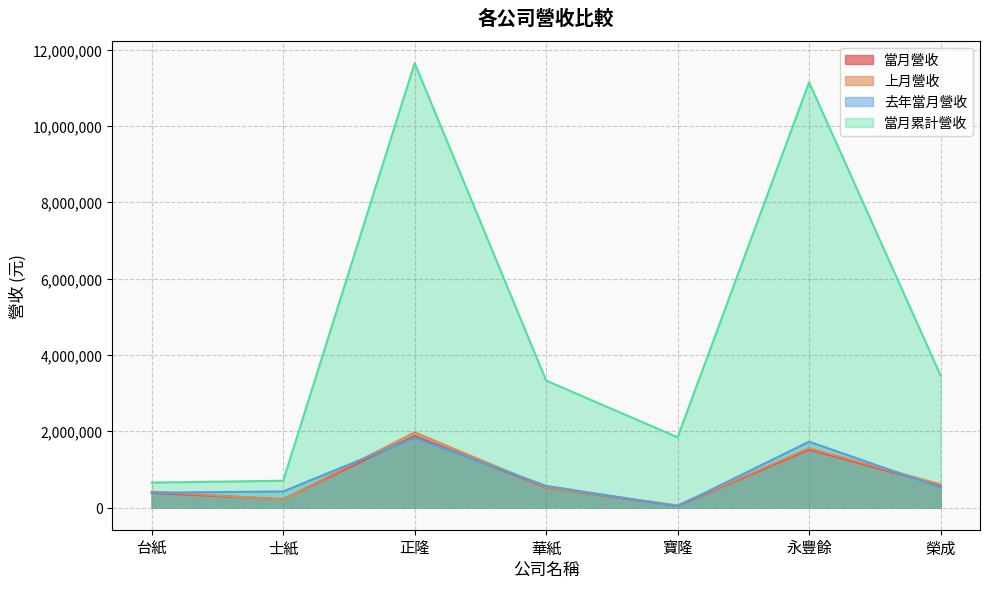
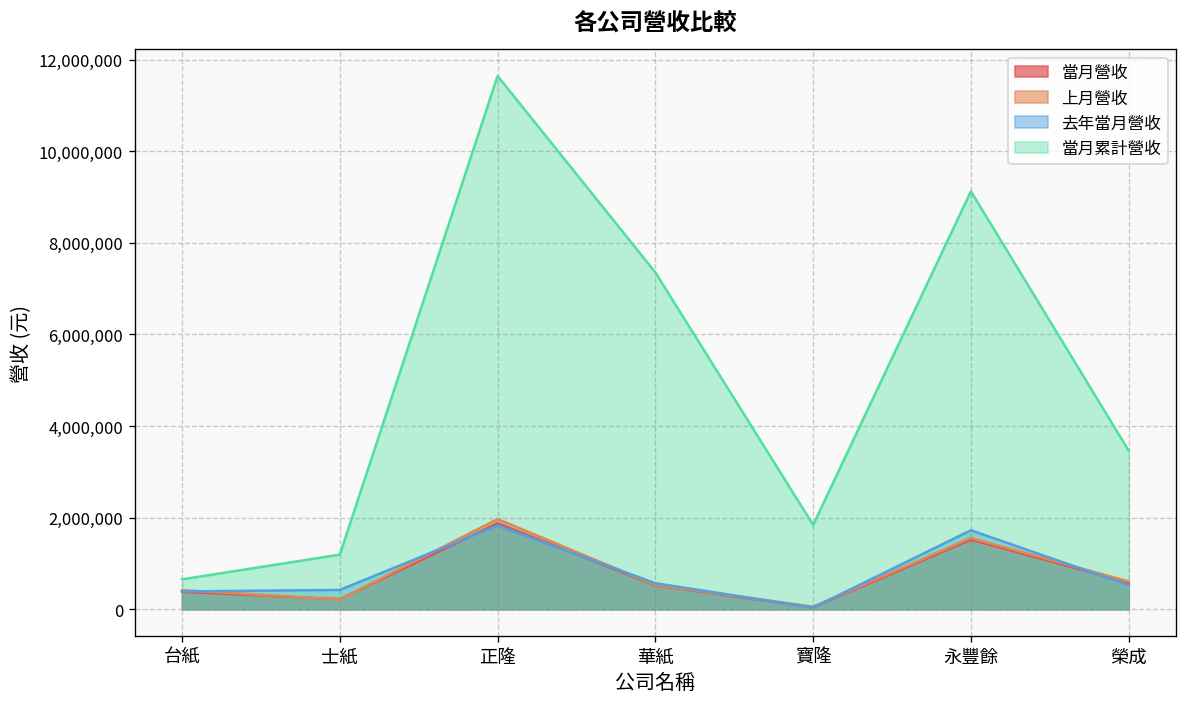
當月累計營收, 士紙: 700,000 -> 1,200,000
當月累計營收, 華紙: 3,300,000 -> 7,400,000
當月累計營收, 永豐餘: 11,100,000 -> 9,100,000
